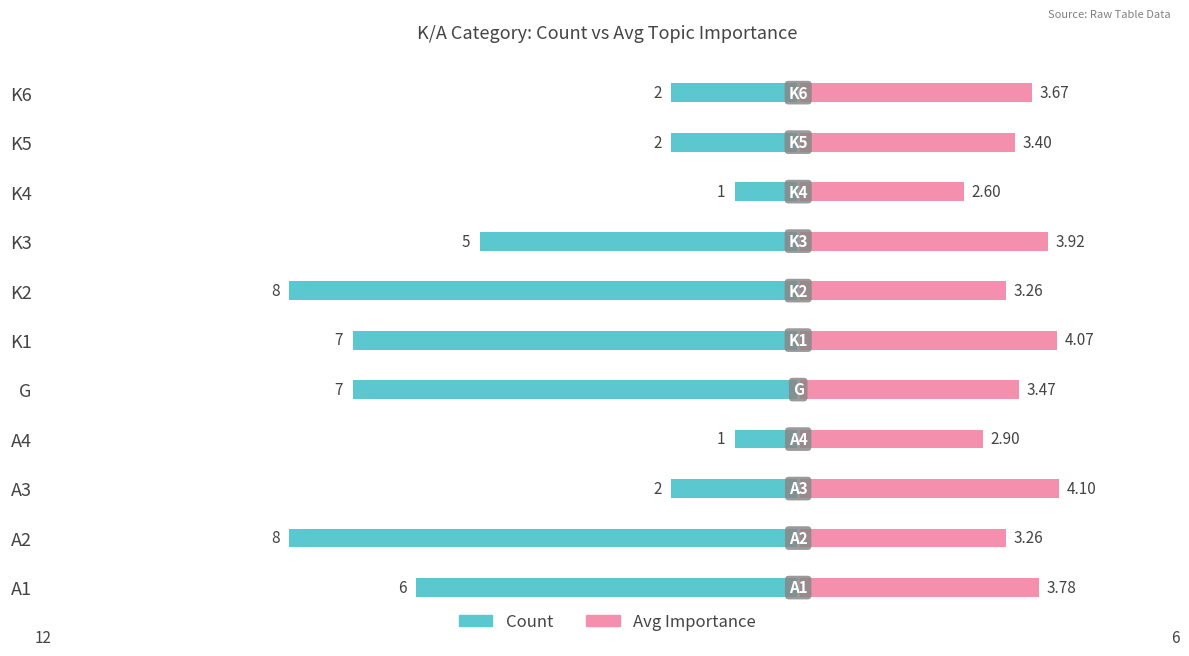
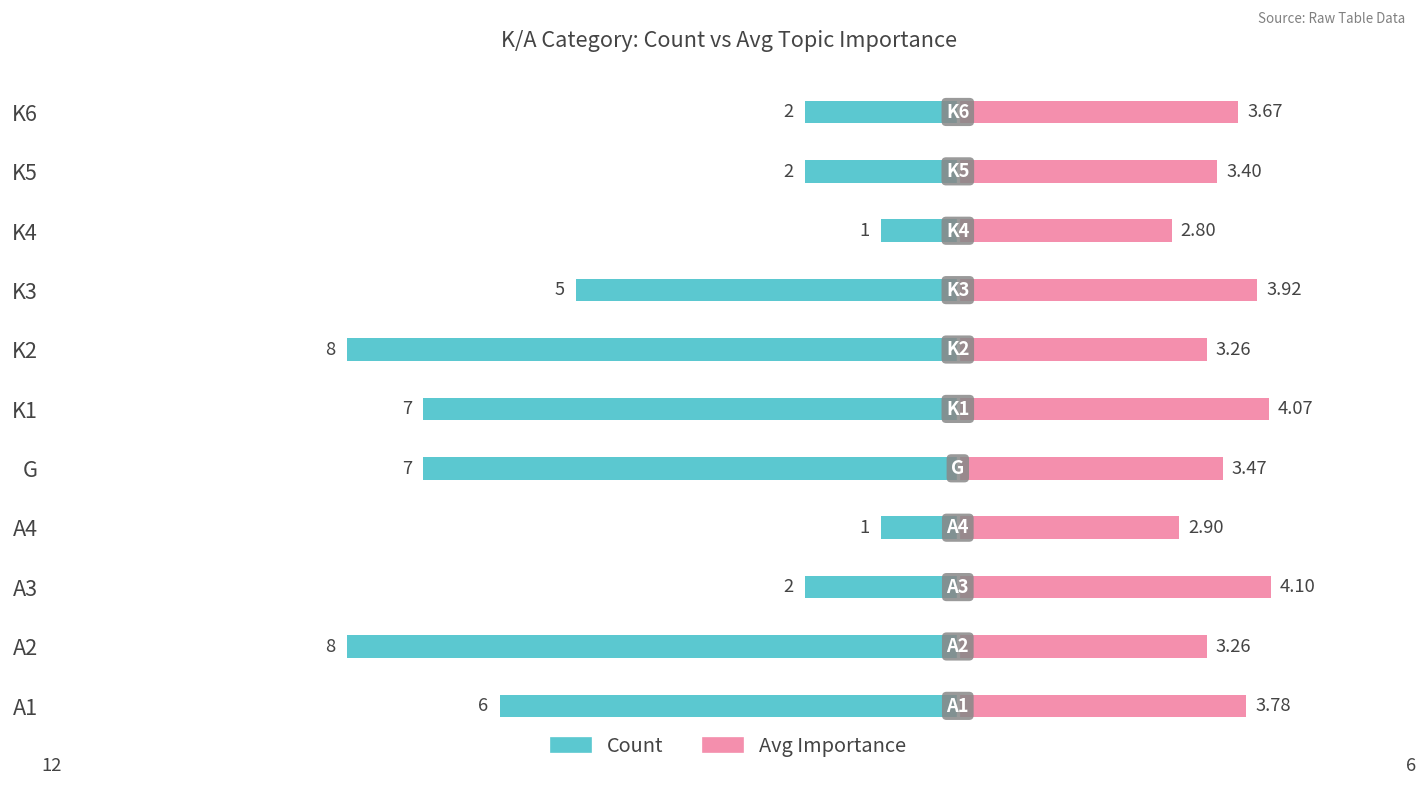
Avg Importance, K4: 2.60 -> 2.80
